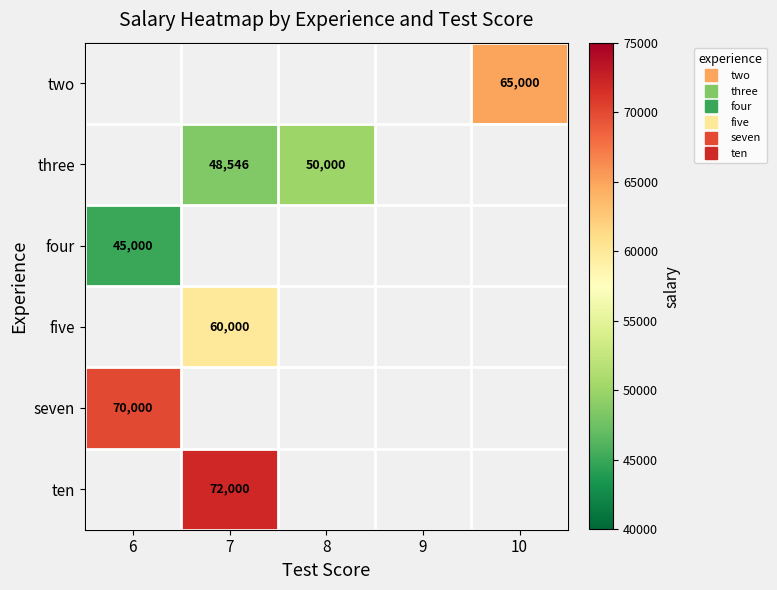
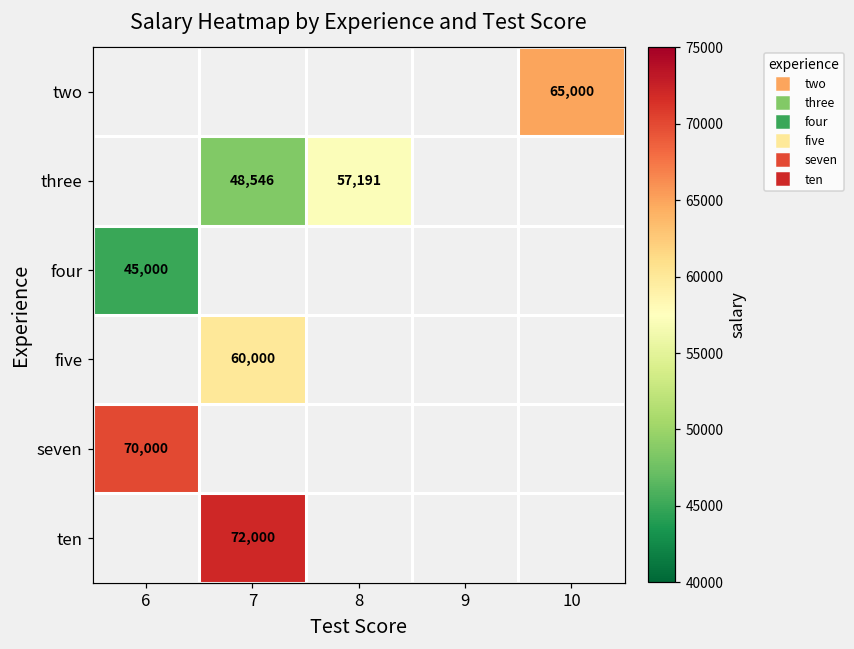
three, 8: 50,000 -> 57,191
